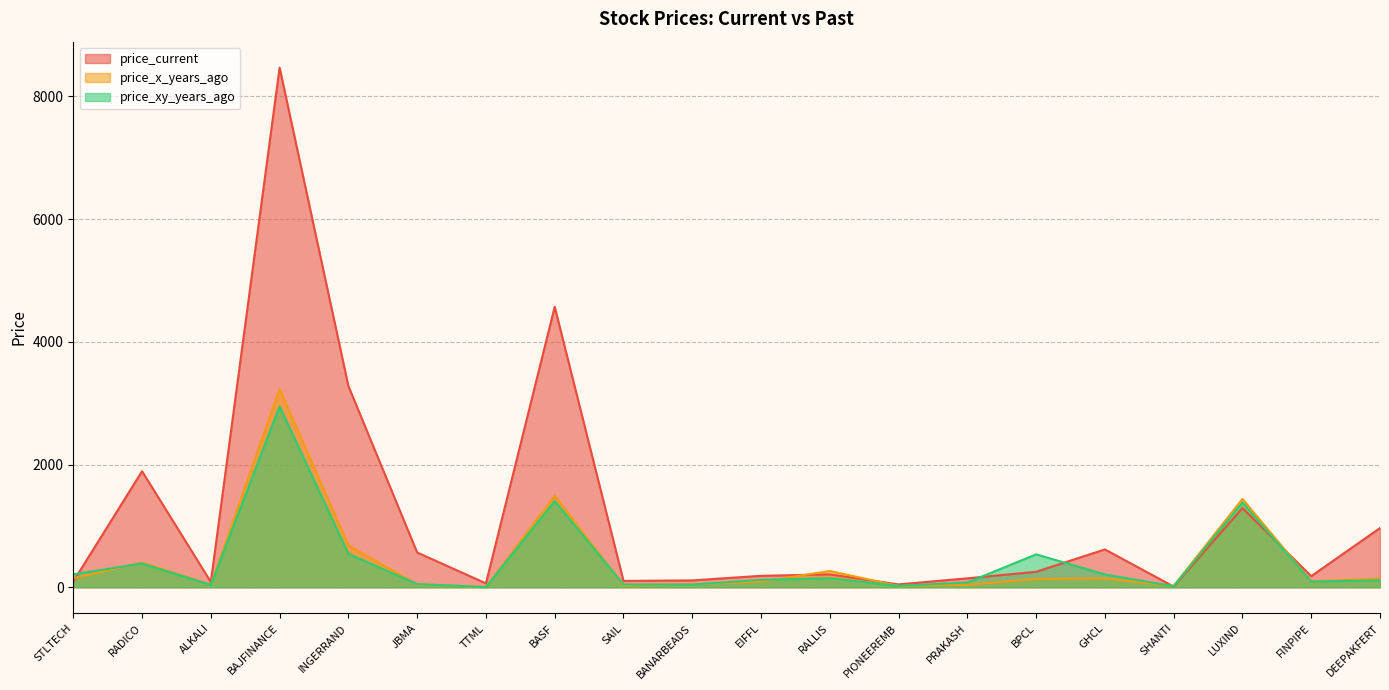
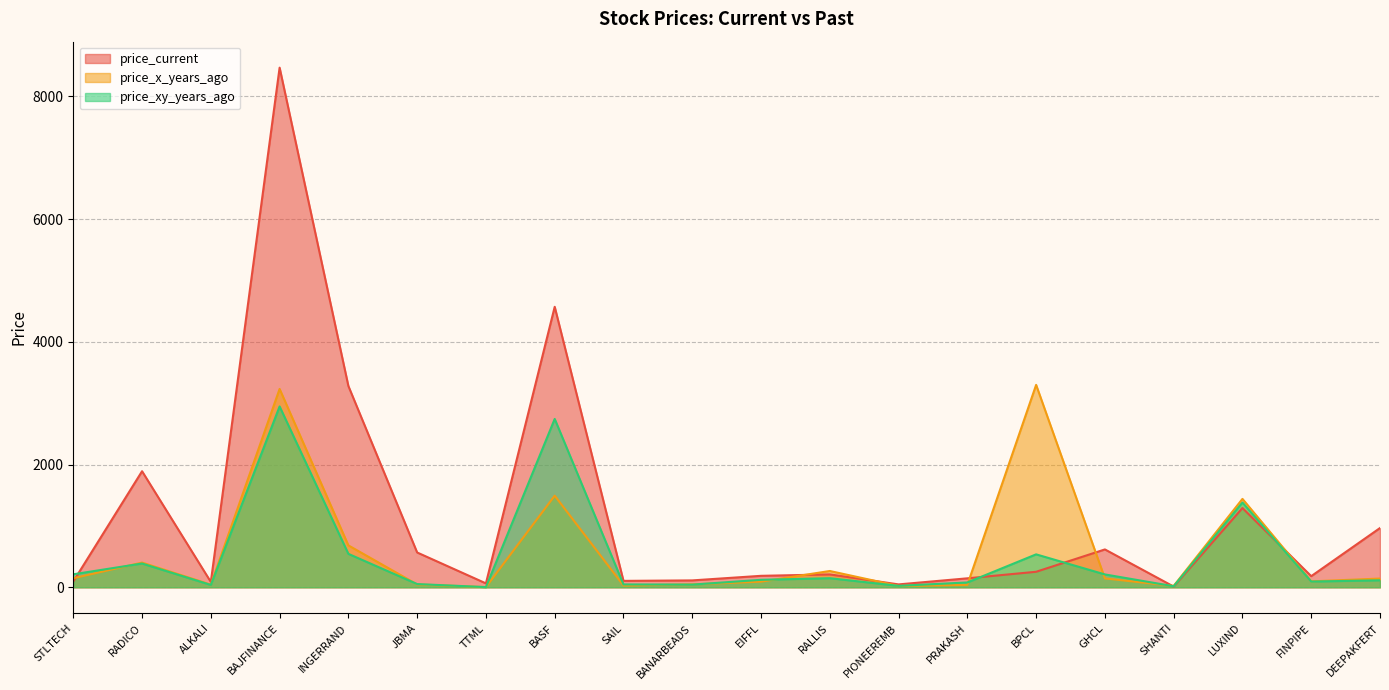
price_xy_years_ago, BASF: 1400 -> 2700
price_x_years_ago, BPCL: 100 -> 3300
